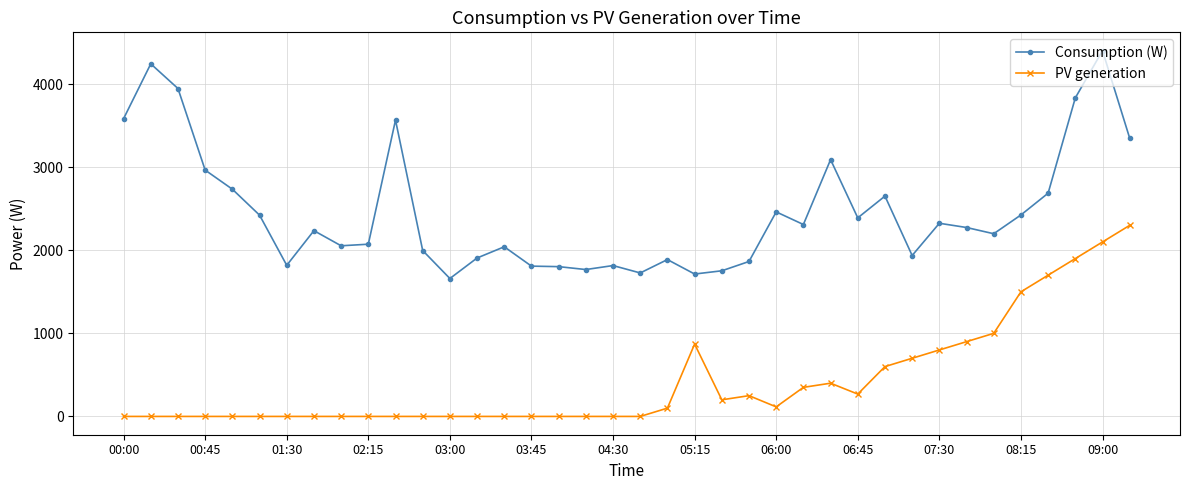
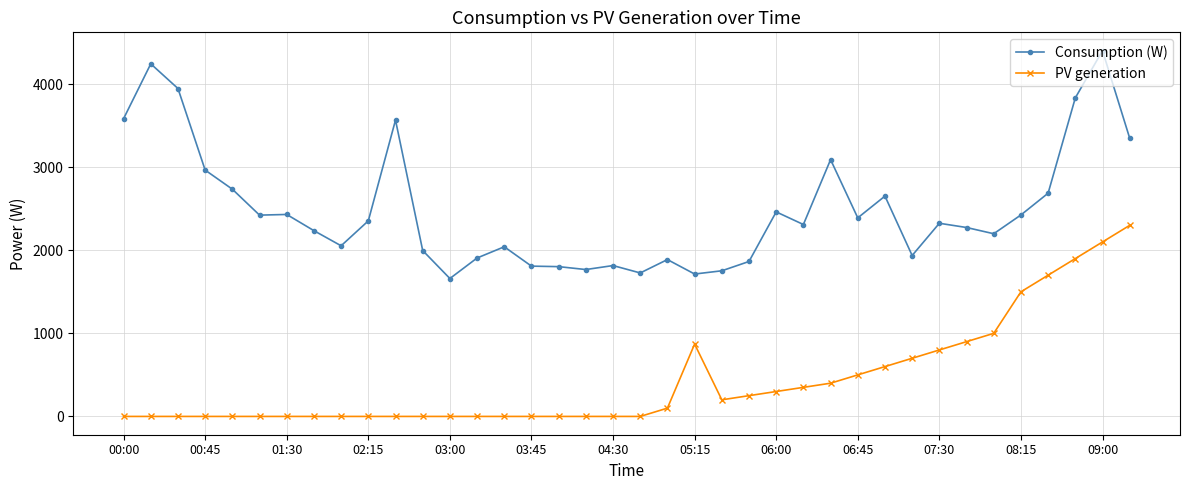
Consumption (W), 01:30: 1800 -> 2400
Consumption (W), 02:15: 2100 -> 2400
PV generation, 06:00: 100 -> 300
PV generation, 06:45: 300 -> 500
